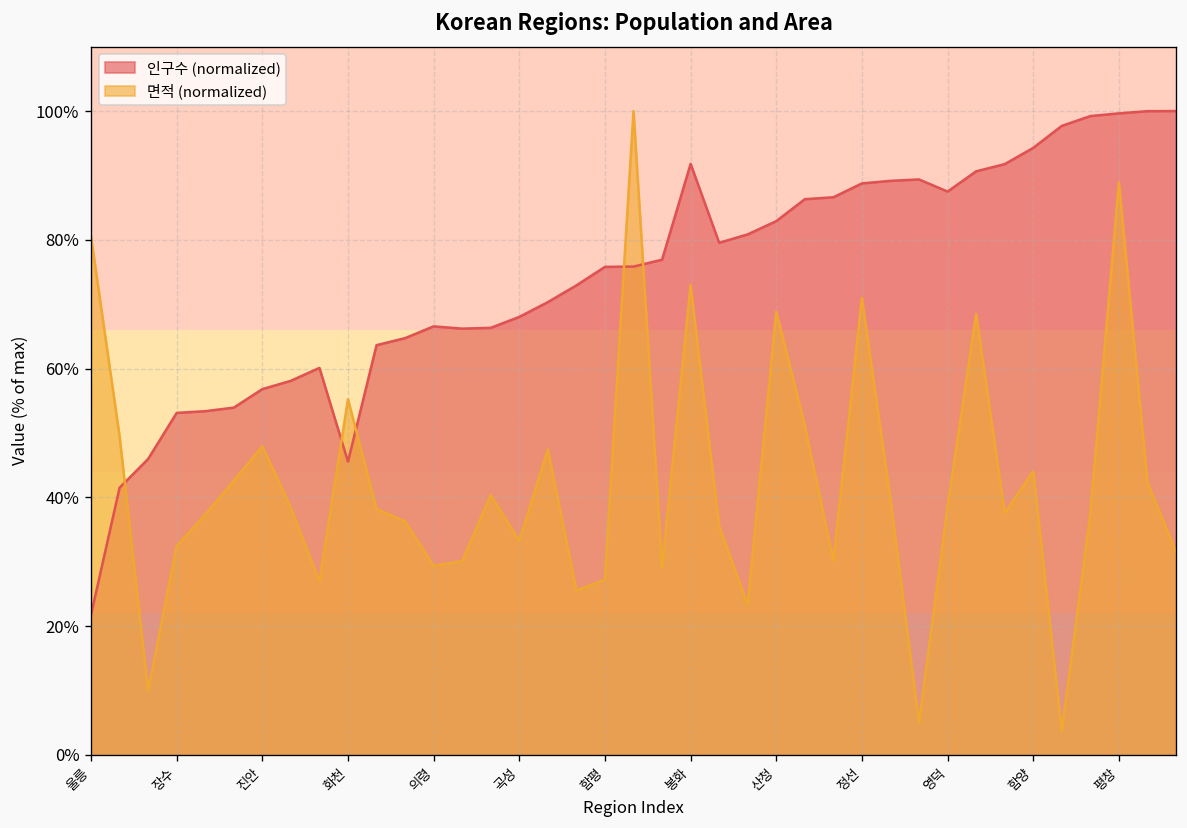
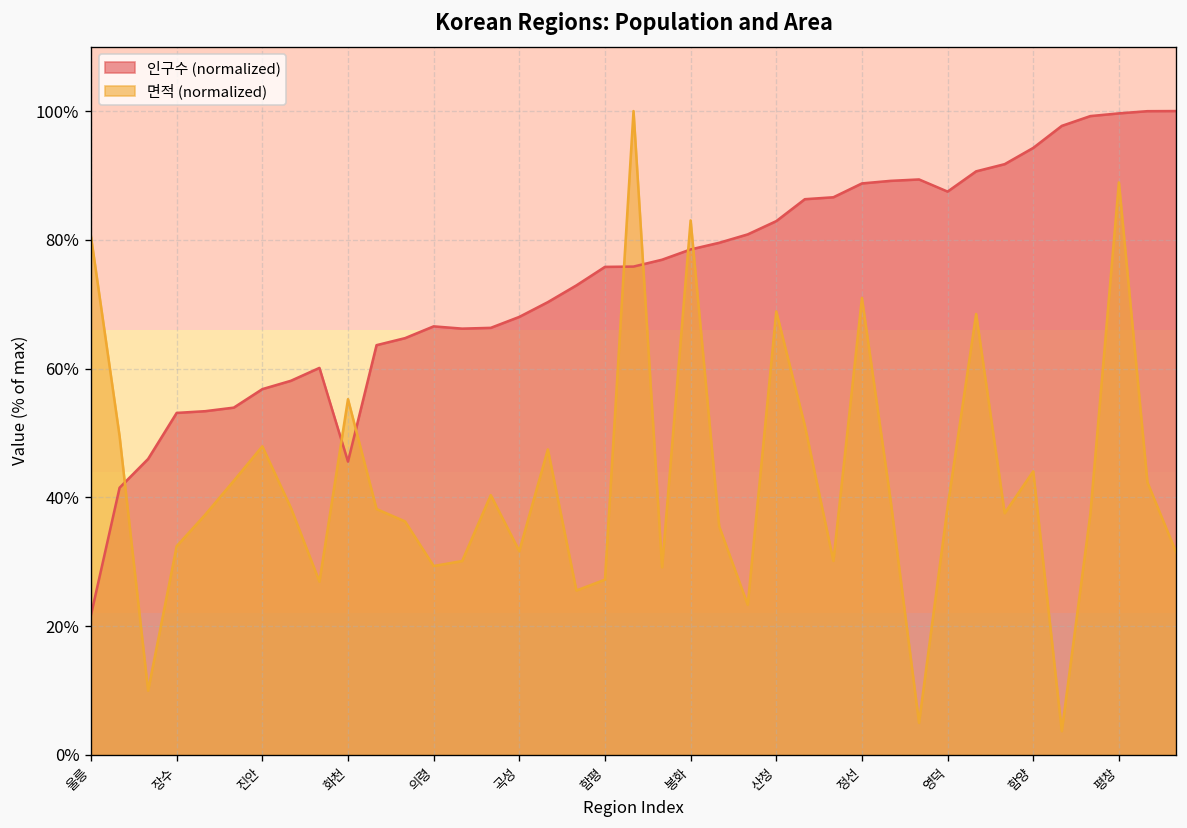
면적 (normalized), 곡성: 33% -> 32%
인구수 (normalized), 봉화: 92% -> 79%
면적 (normalized), 봉화: 73% -> 83%
